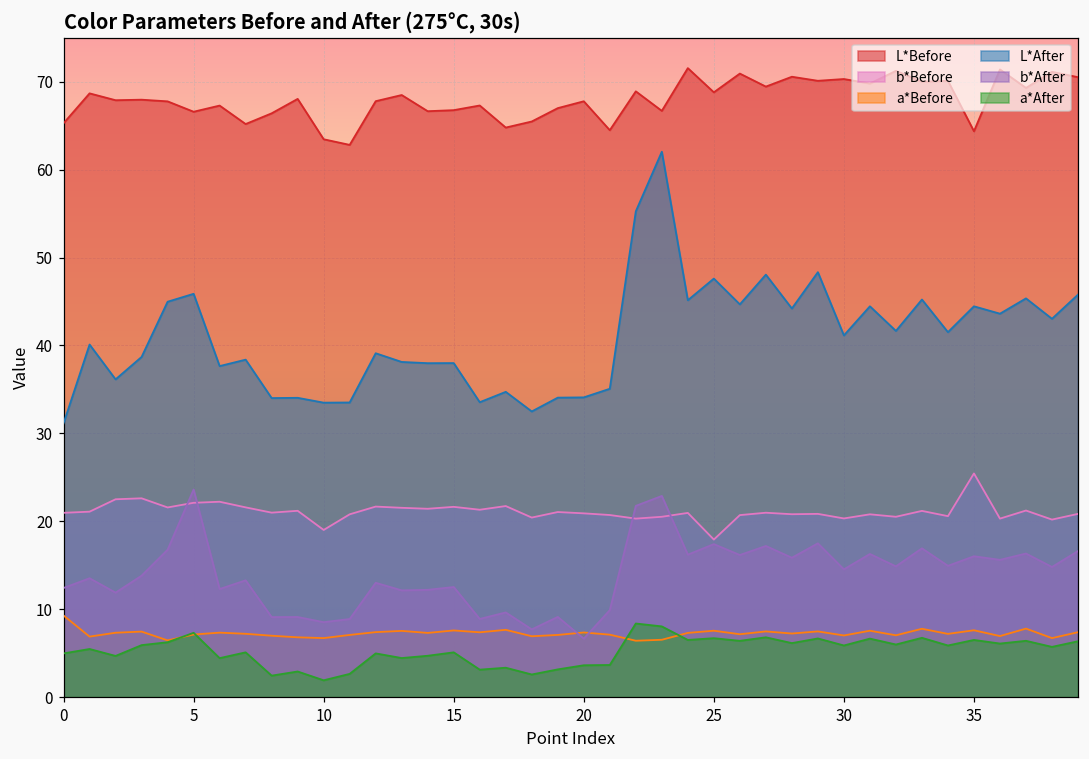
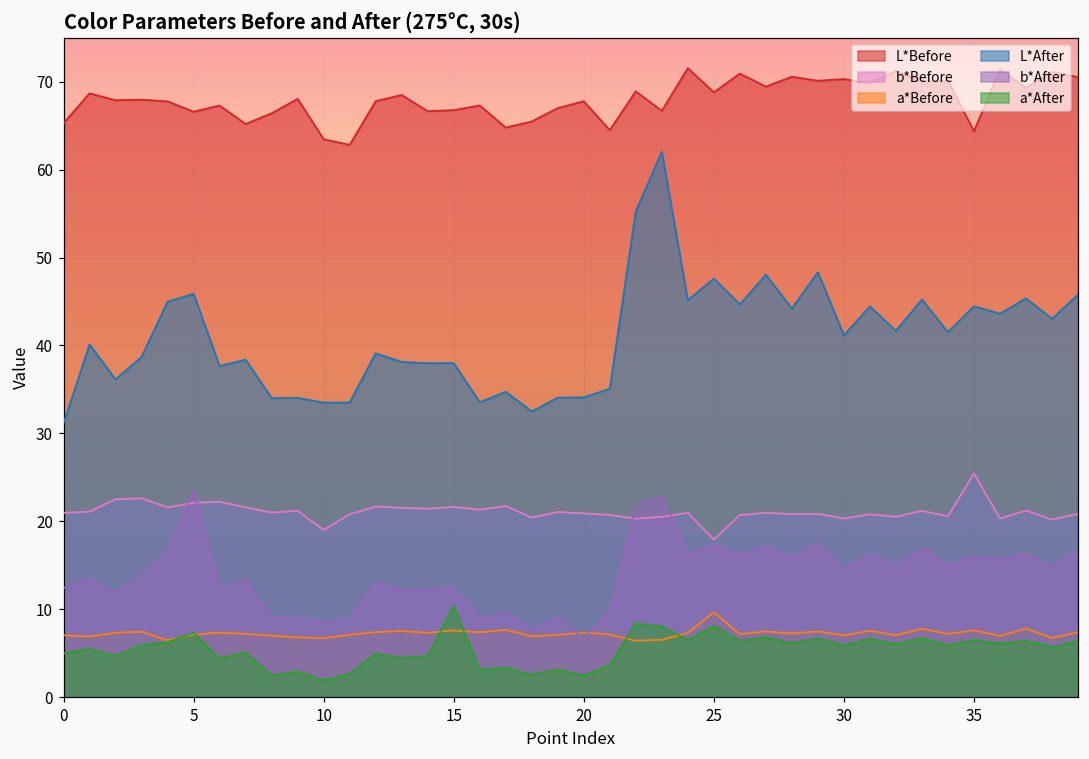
a*Before, 0: 9 -> 7
a*After, 15: 5 -> 10
a*After, 20: 4 -> 2
a*Before, 25: 8 -> 10
a*After, 25: 7 -> 8
